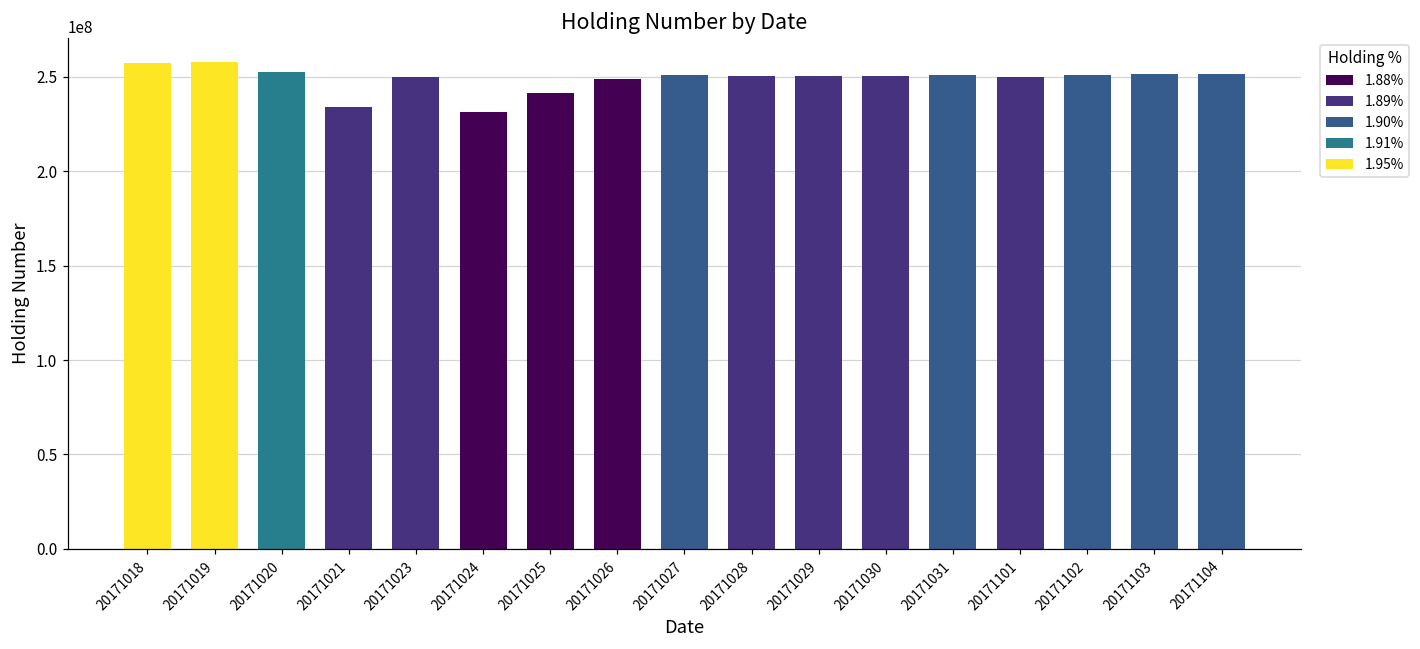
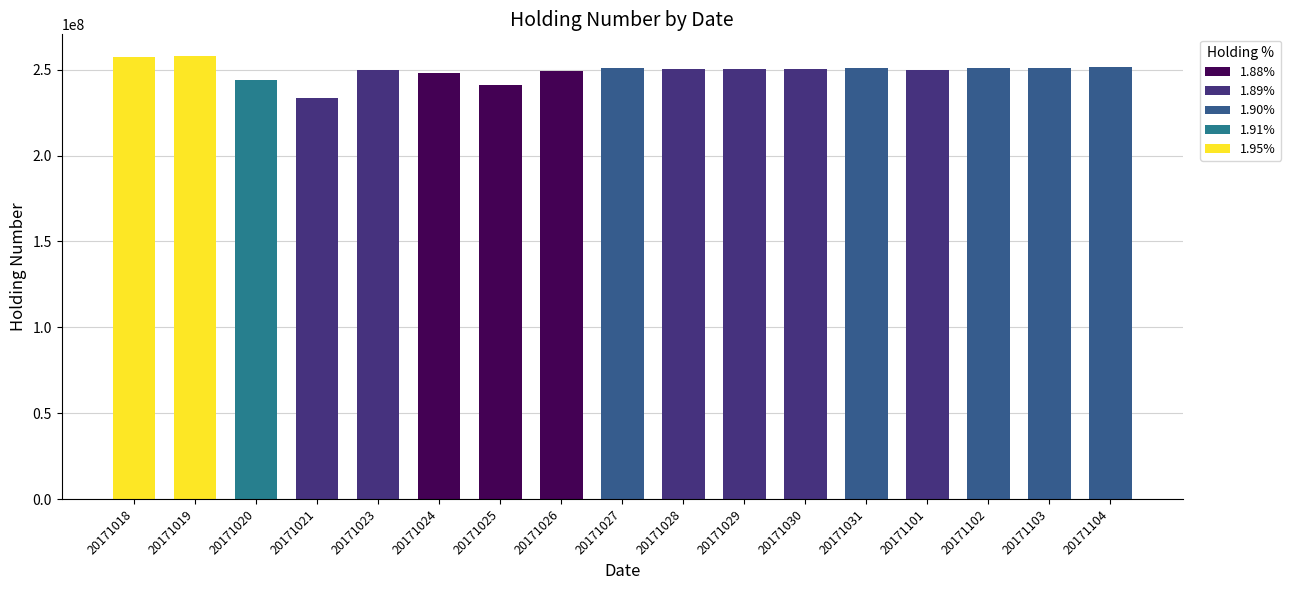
20171020: 252000000 -> 244000000
20171024: 231000000 -> 248000000
